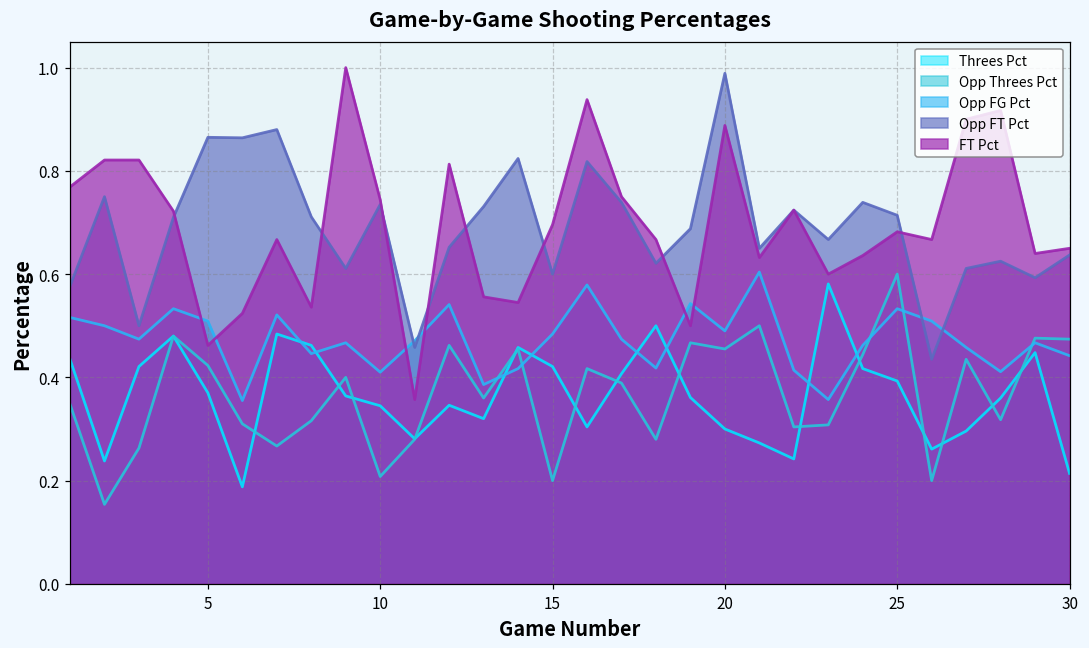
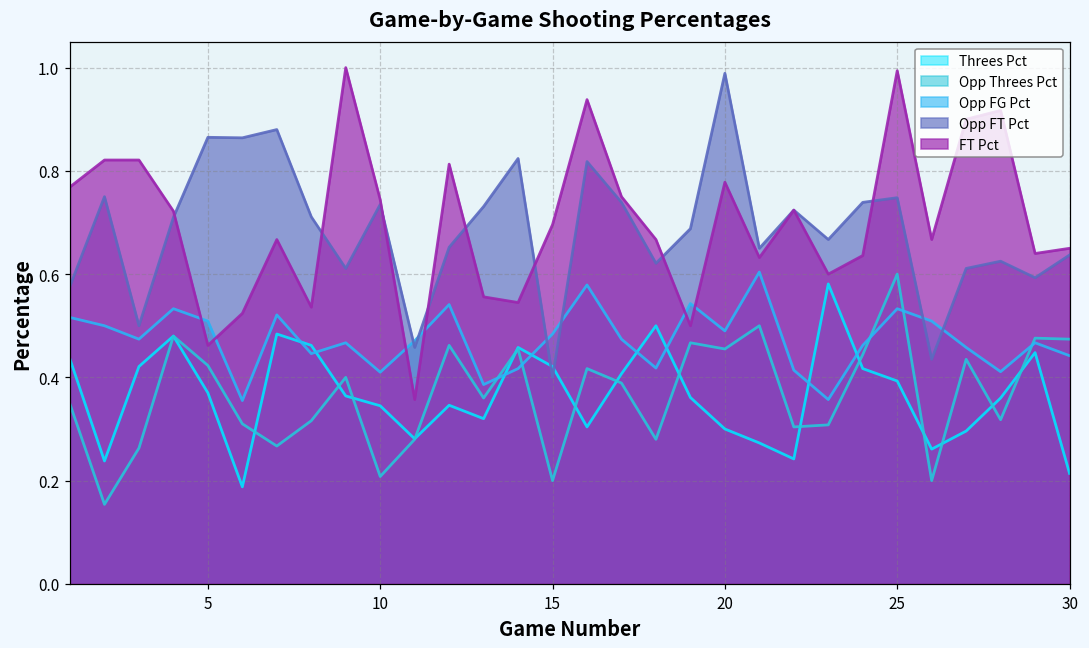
Opp FT Pct, 15: 0.6 -> 0.4
FT Pct, 20: 0.89 -> 0.78
Opp FT Pct, 25: 0.71 -> 0.75
FT Pct, 25: 0.68 -> 0.99
